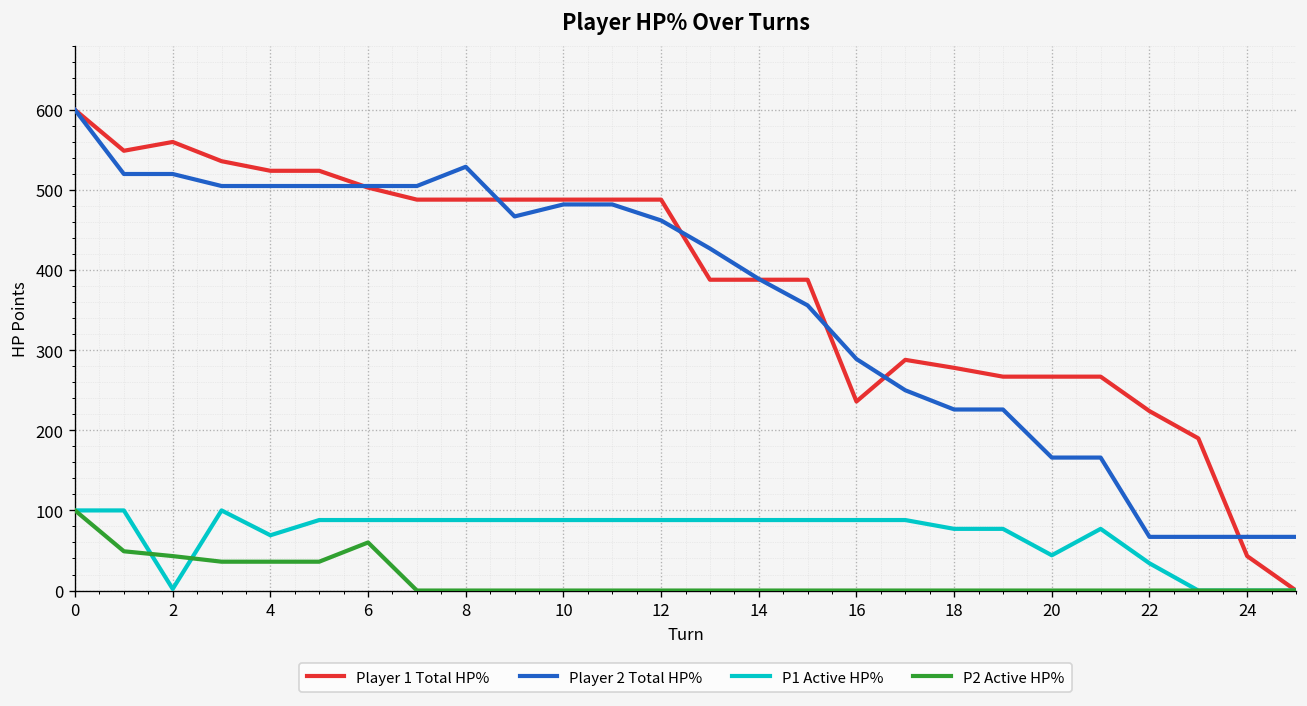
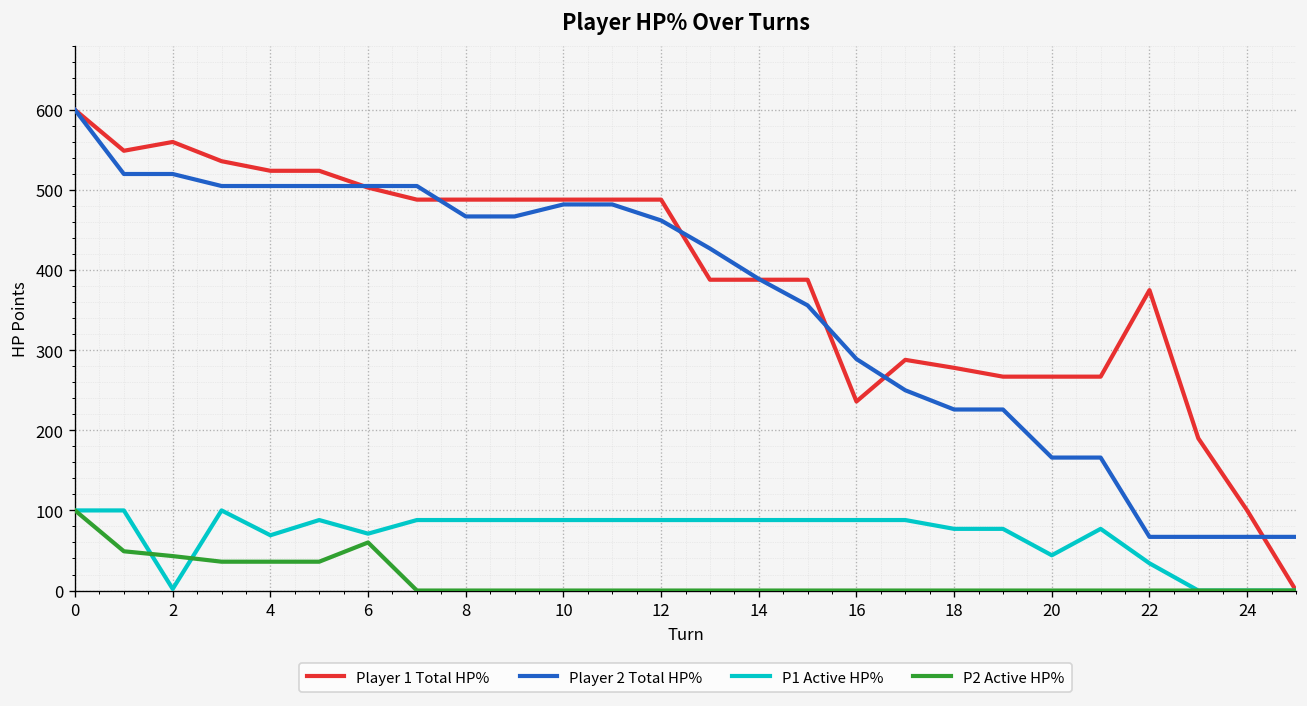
P1 Active HP%, 6: 90 -> 70
Player 2 Total HP%, 8: 530 -> 470
Player 1 Total HP%, 22: 220 -> 380
Player 1 Total HP%, 24: 40 -> 100
